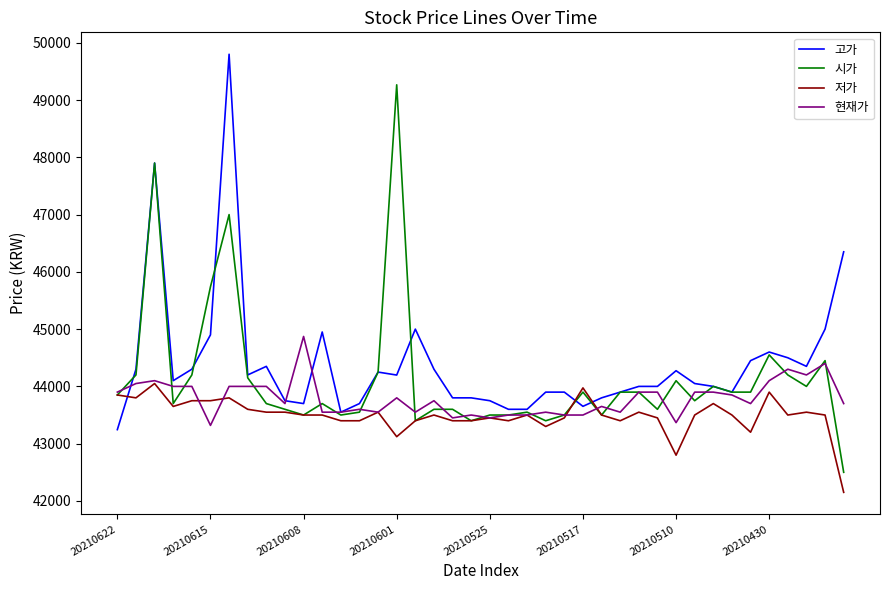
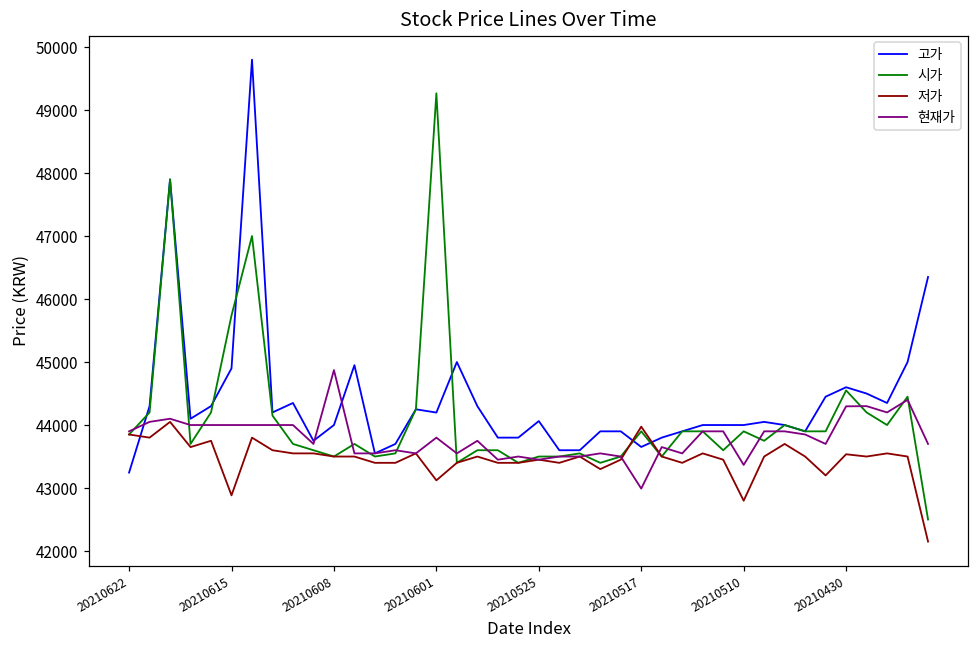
저가, 20210615: 43800 -> 42900
현재가, 20210615: 43300 -> 44000
고가, 20210608: 43700 -> 44000
고가, 20210525: 43800 -> 44100
현재가, 20210517: 43500 -> 43000
고가, 20210510: 44300 -> 44000
시가, 20210510: 44100 -> 43900
저가, 20210430: 43900 -> 43500
현재가, 20210430: 44100 -> 44300
